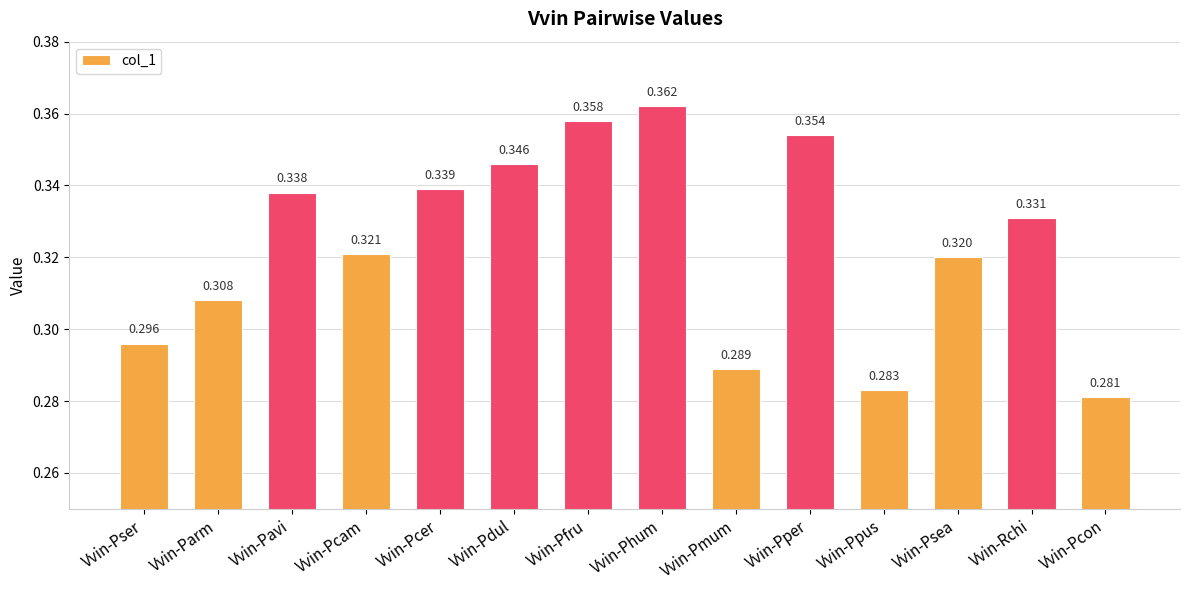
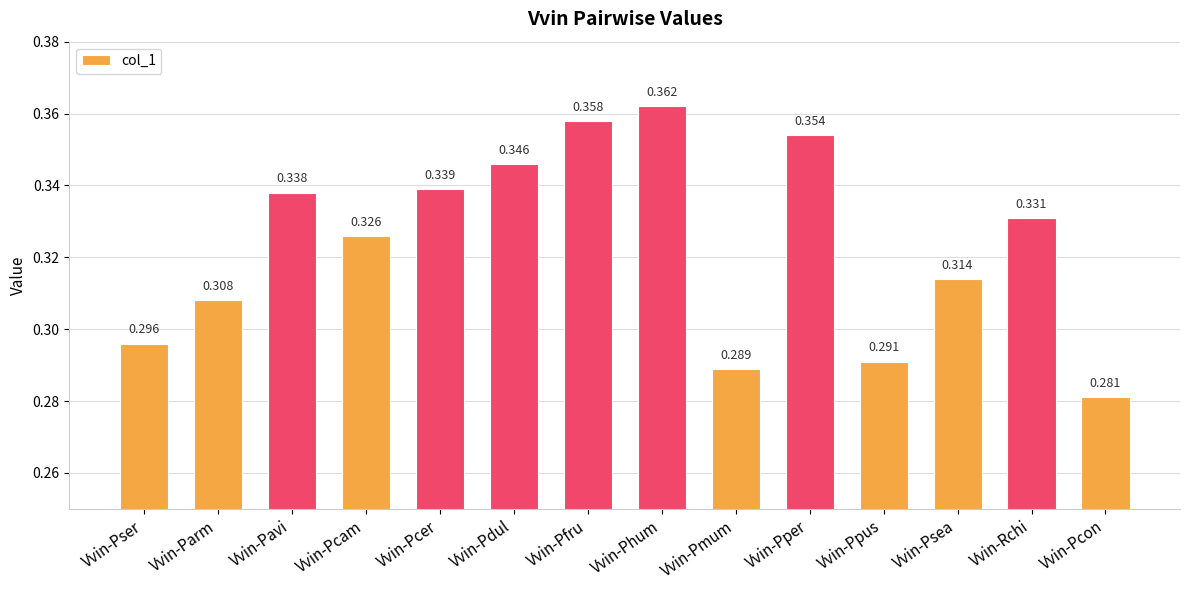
Vvin-Pcam: 0.321 -> 0.326
Vvin-Ppus: 0.283 -> 0.291
Vvin-Psea: 0.320 -> 0.314
